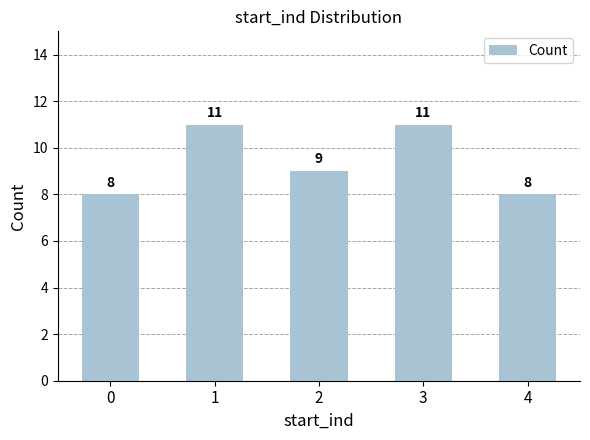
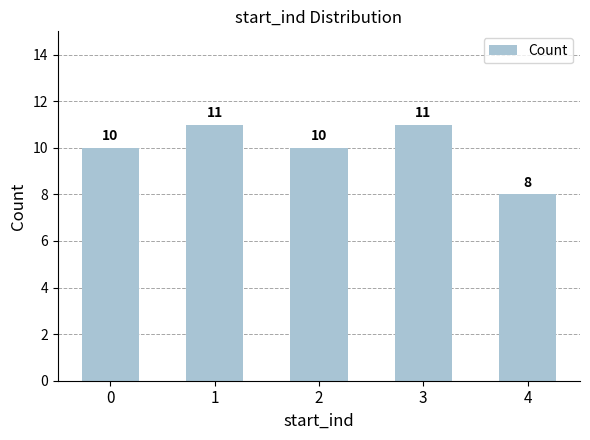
0: 8 -> 10
2: 9 -> 10
